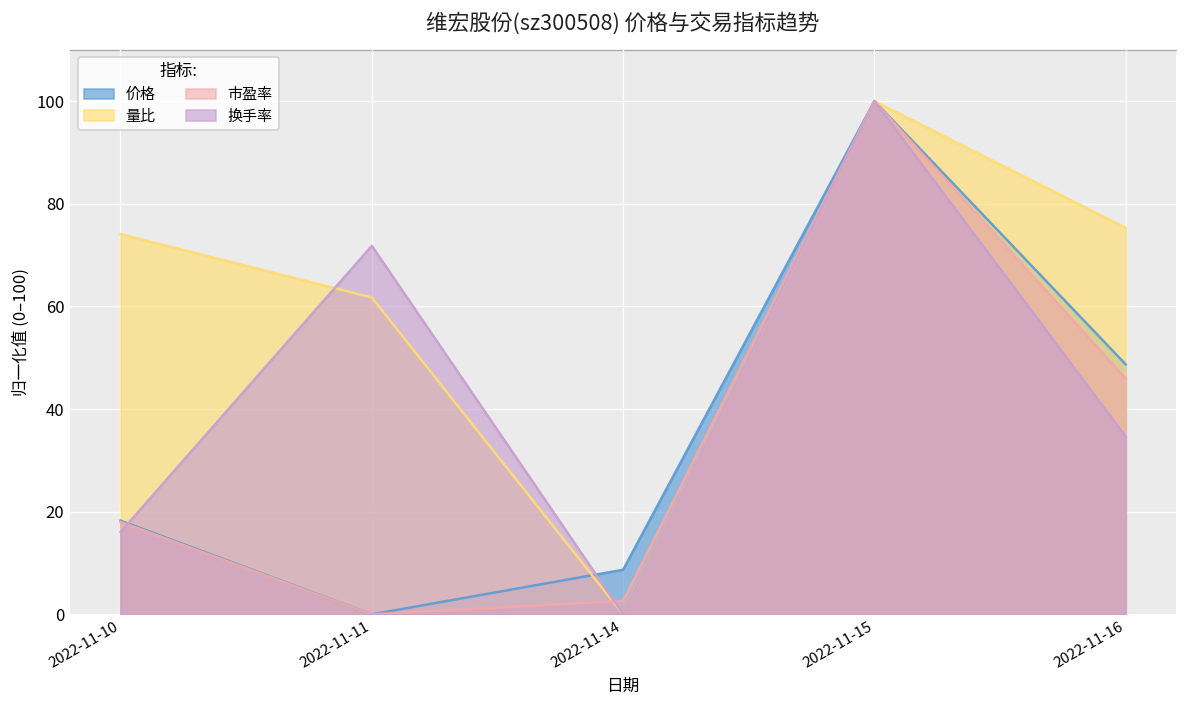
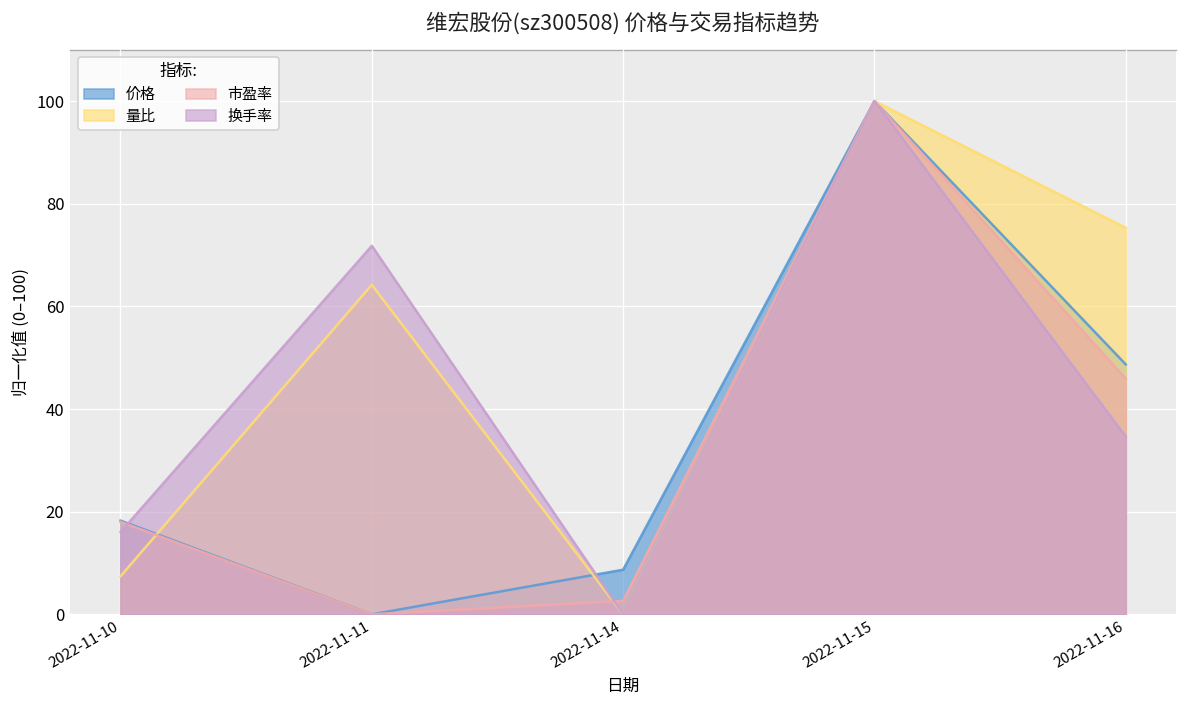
量比, 2022-11-10: 74 -> 7
量比, 2022-11-11: 62 -> 64
